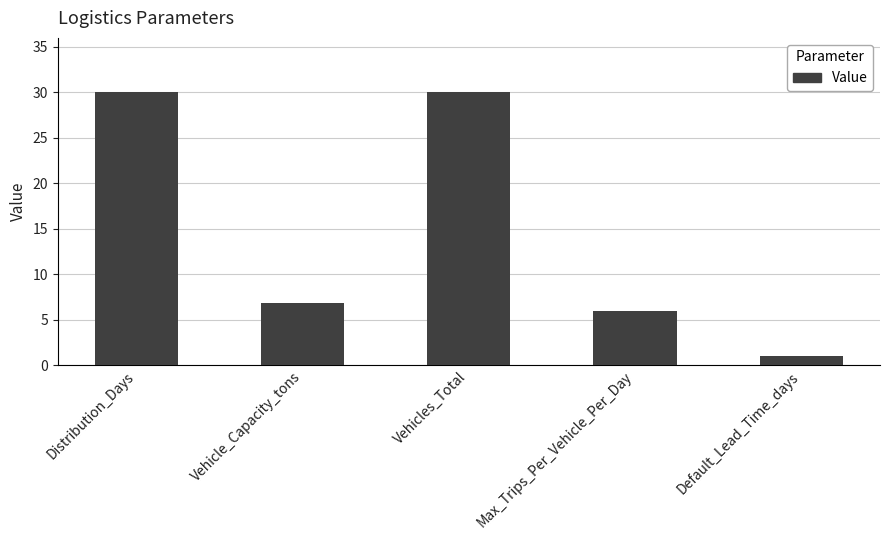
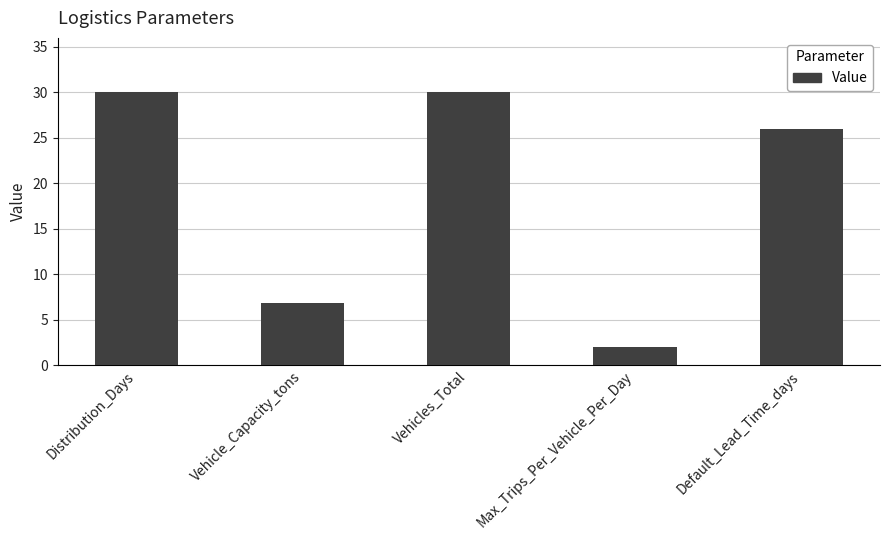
Max_Trips_Per_Vehicle_Per_Day: 6 -> 2
Default_Lead_Time_days: 1 -> 26
